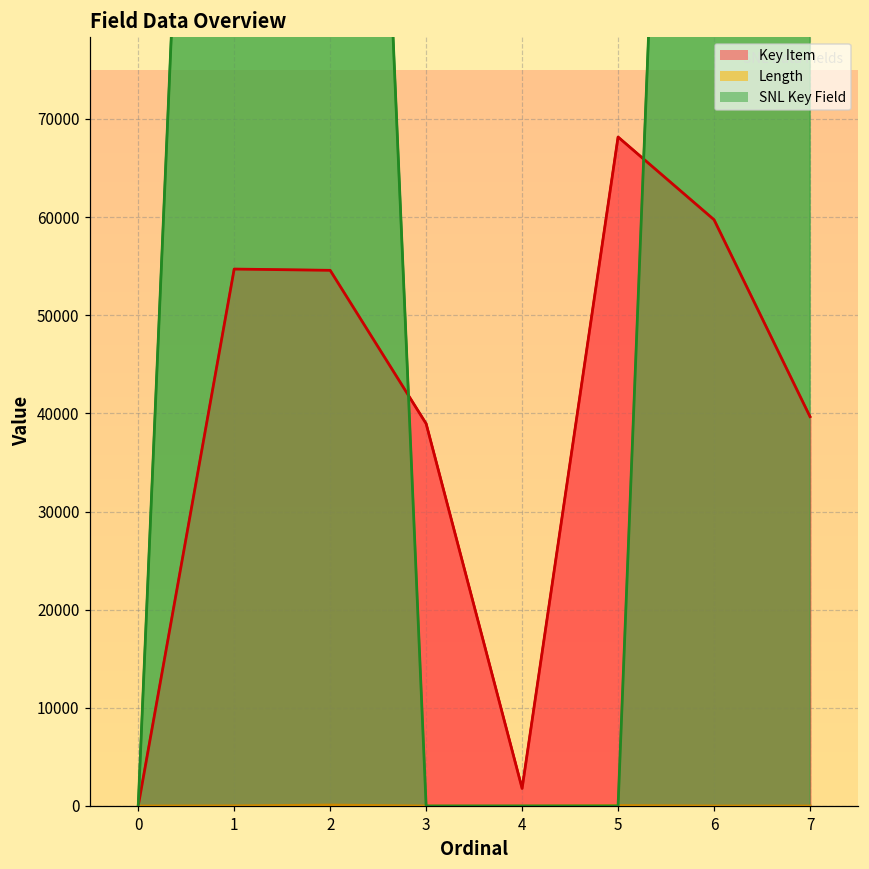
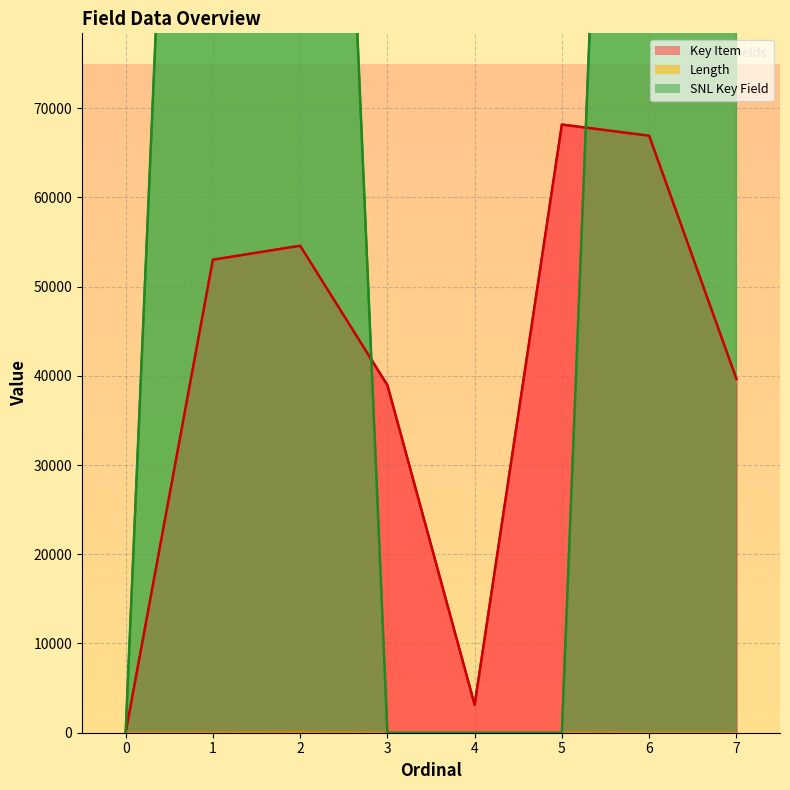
Key Item, 1: 55000 -> 53000
Key Item, 4: 2000 -> 3000
Key Item, 6: 60000 -> 67000
